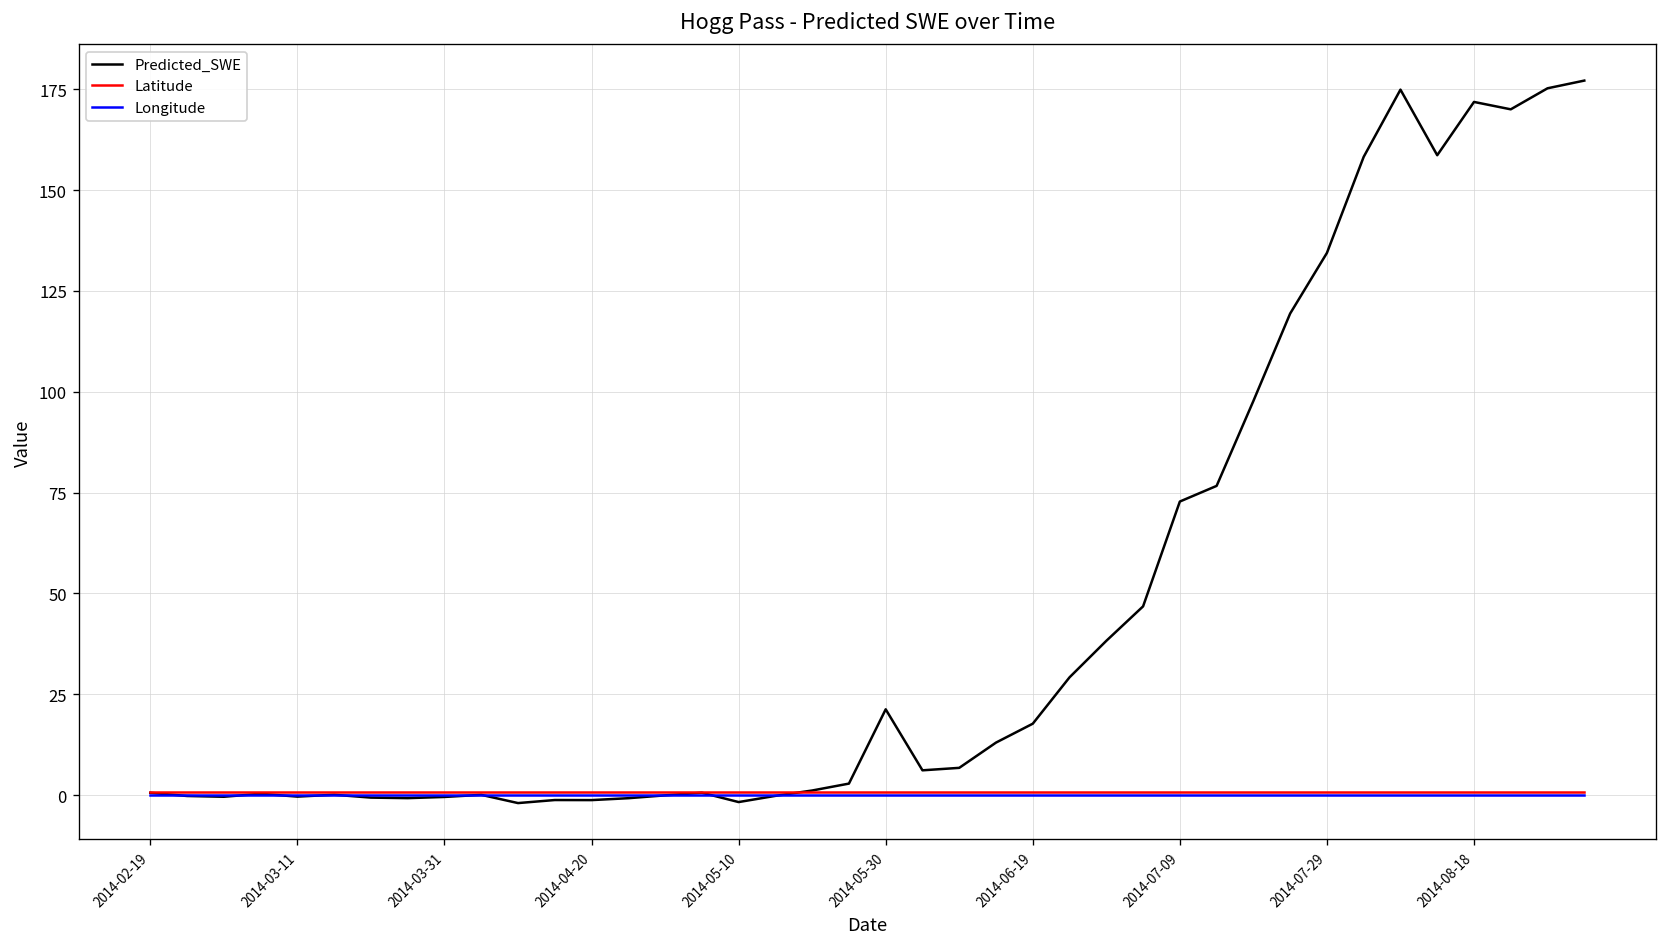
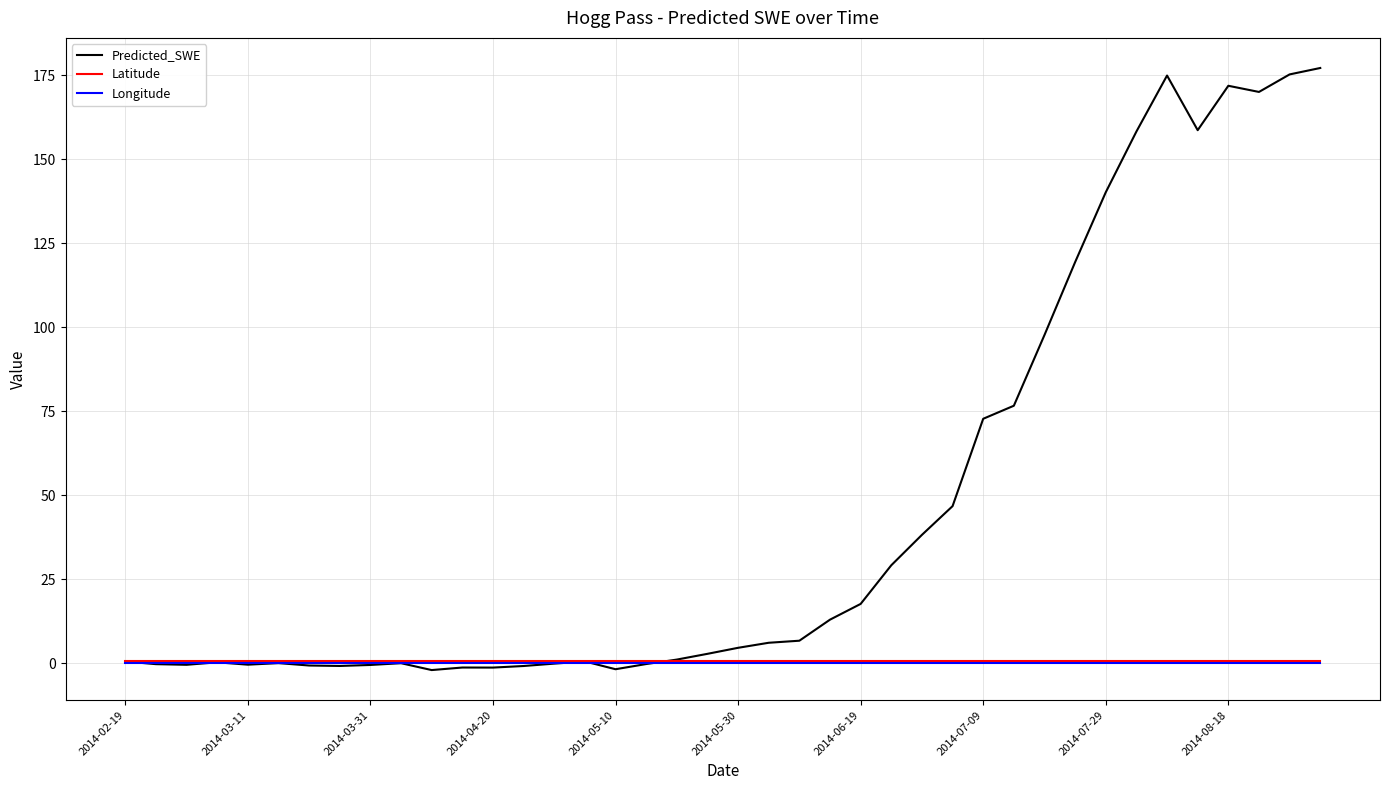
Predicted_SWE, 2014-05-30: 21 -> 5
Predicted_SWE, 2014-07-29: 134 -> 140
